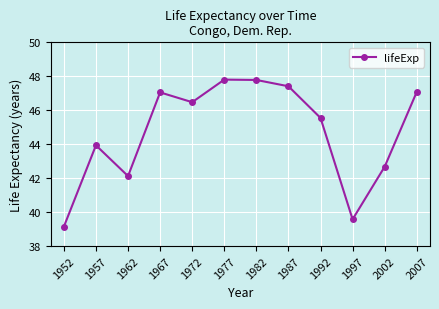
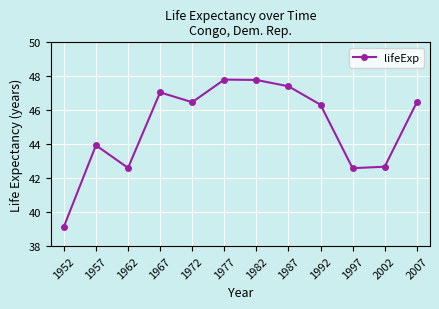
1962: 42.1 -> 42.6
1992: 45.5 -> 46.3
1997: 39.6 -> 42.6
2007: 47.1 -> 46.5
